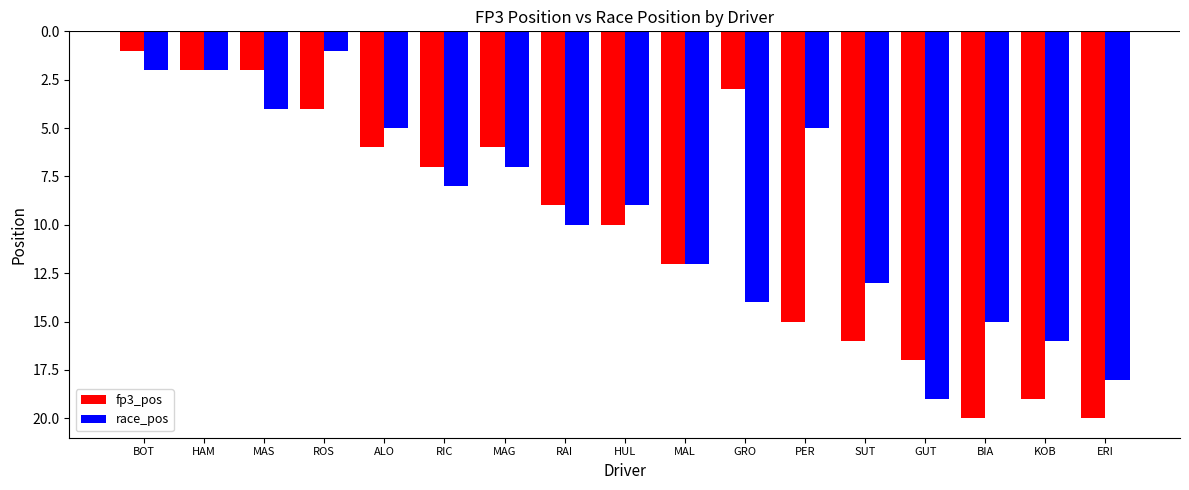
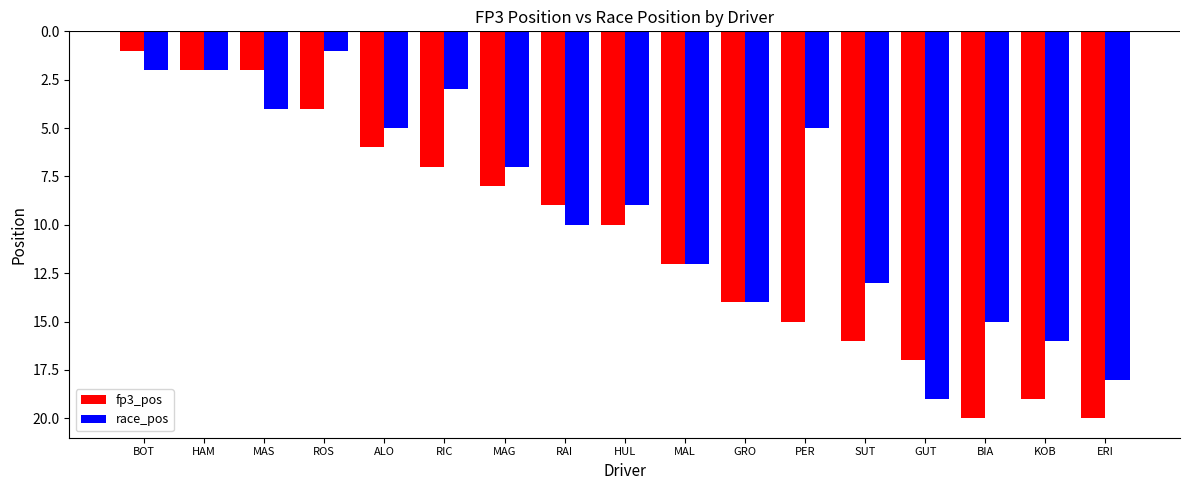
race_pos, RIC: 8 -> 3
fp3_pos, MAG: 6 -> 8
fp3_pos, GRO: 3 -> 14
